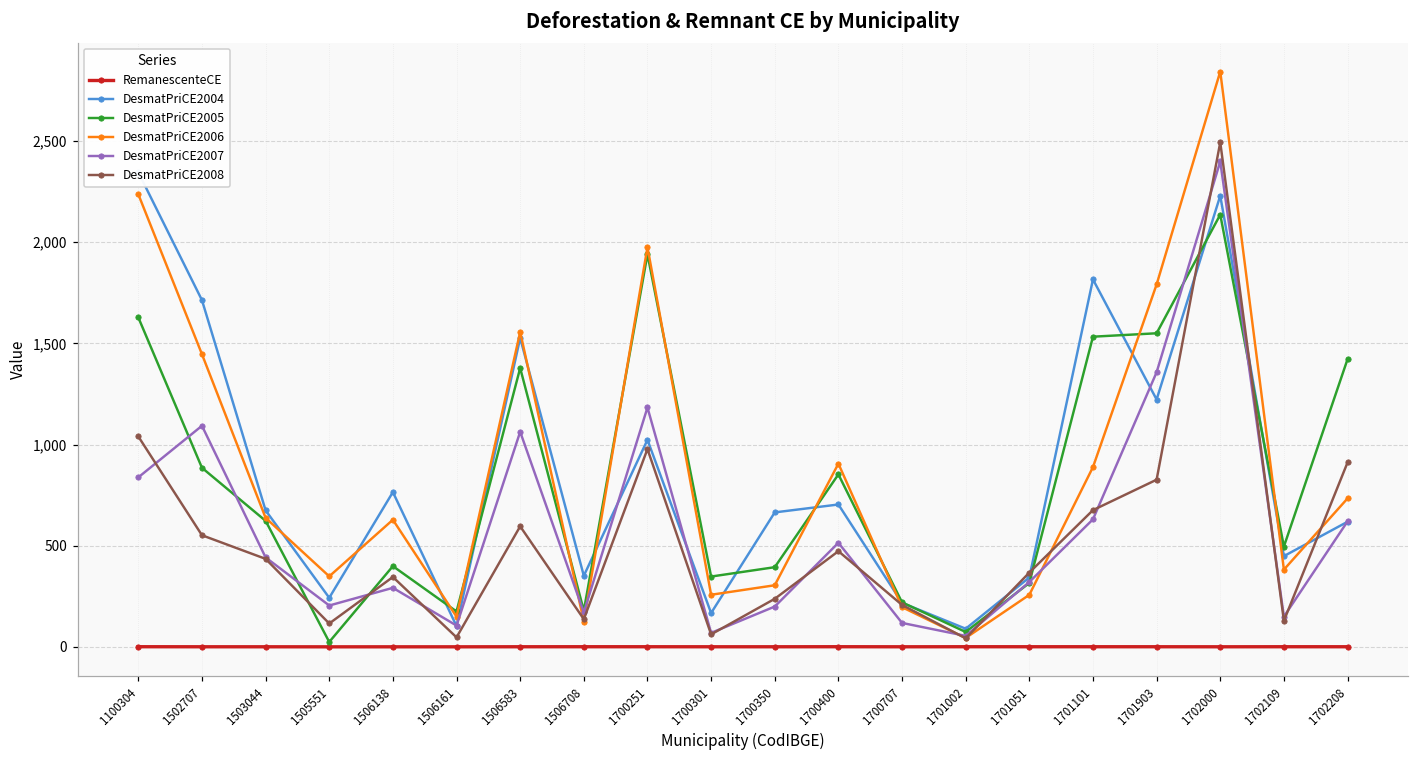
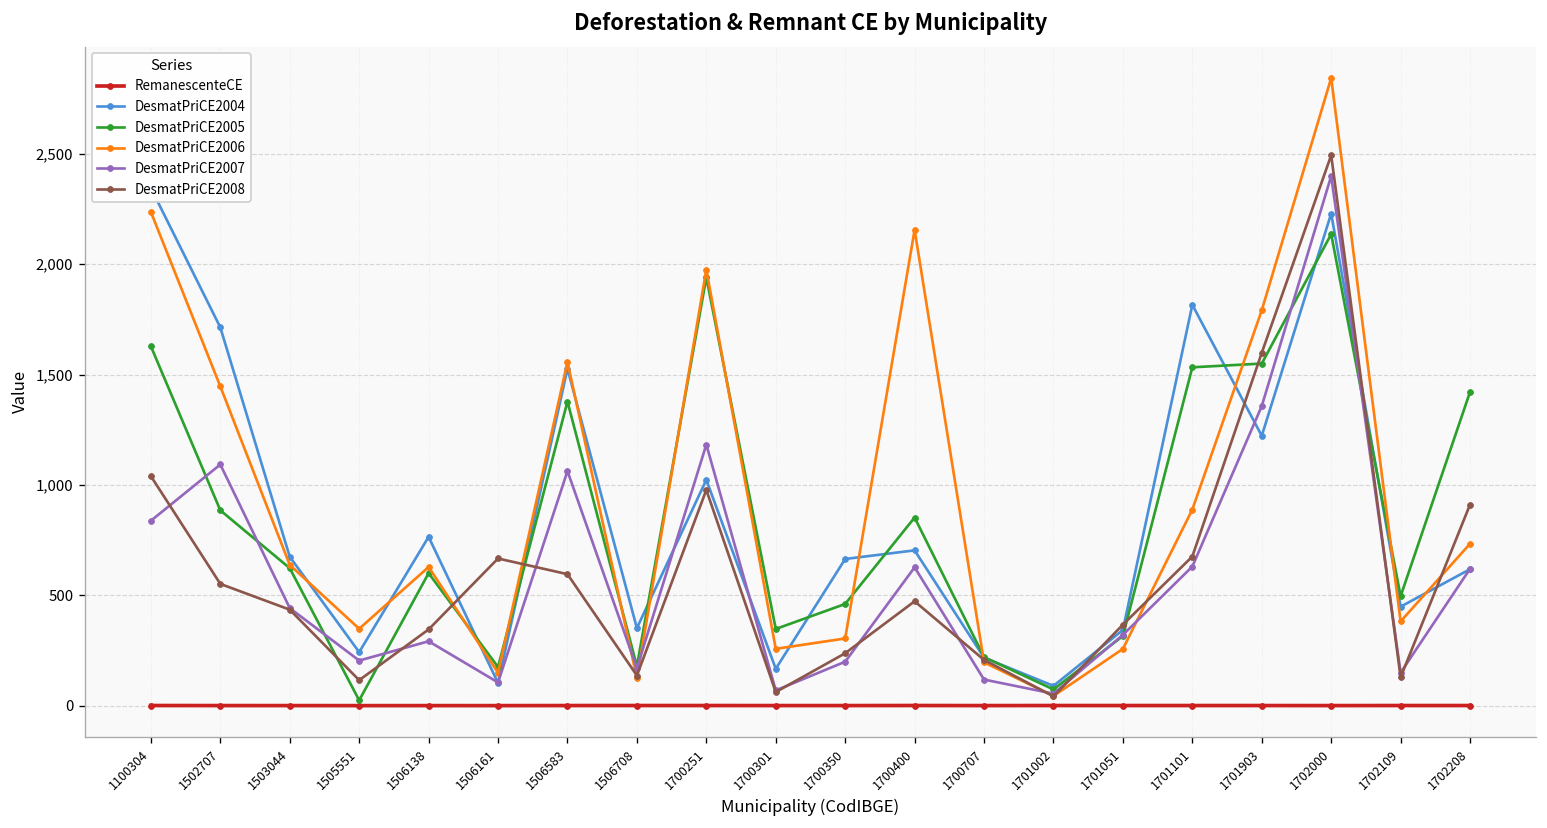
DesmatPriCE2005, 1506138: 400 -> 600
DesmatPriCE2008, 1506161: 50 -> 670
DesmatPriCE2005, 1700350: 390 -> 460
DesmatPriCE2006, 1700400: 910 -> 2,160
DesmatPriCE2007, 1700400: 510 -> 630
DesmatPriCE2008, 1701903: 830 -> 1,600
